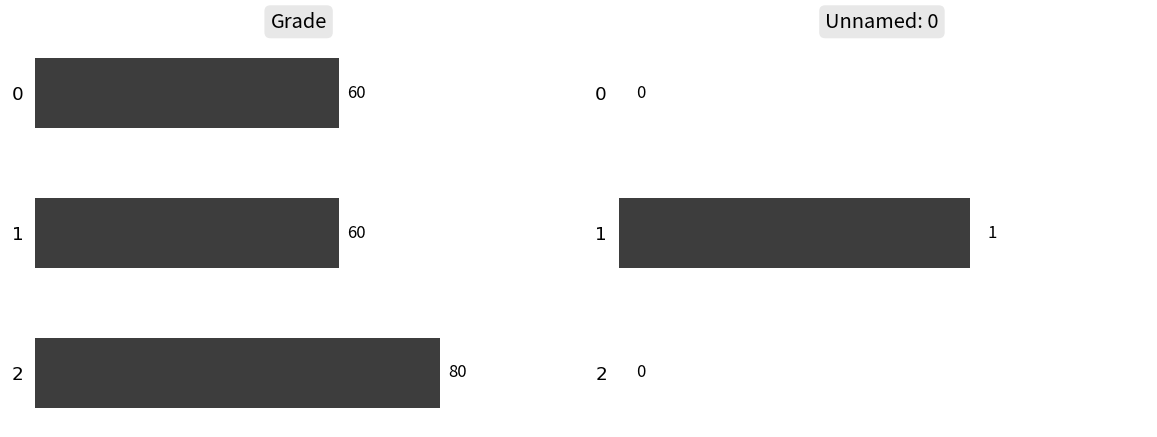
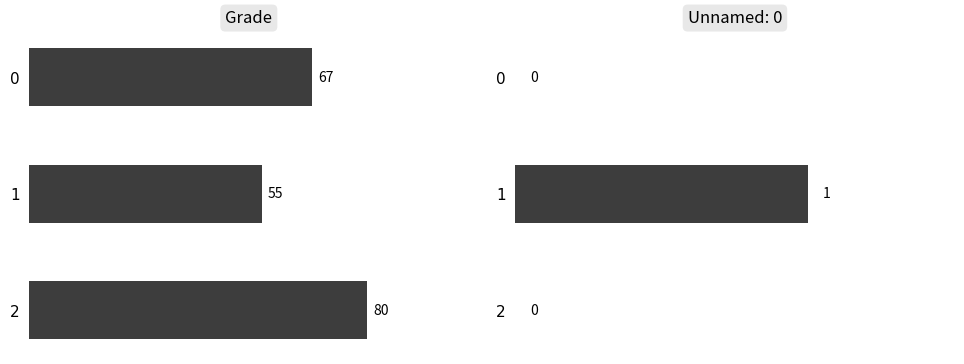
Grade, 0: 60 -> 67
Grade, 1: 60 -> 55
